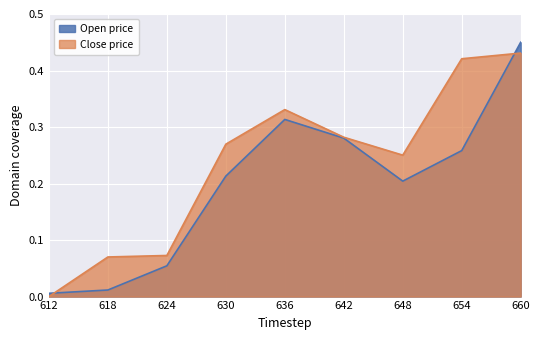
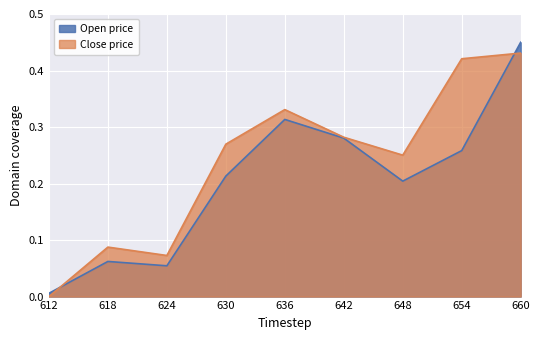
Open price, 618: 0.01 -> 0.06
Close price, 618: 0.07 -> 0.09
